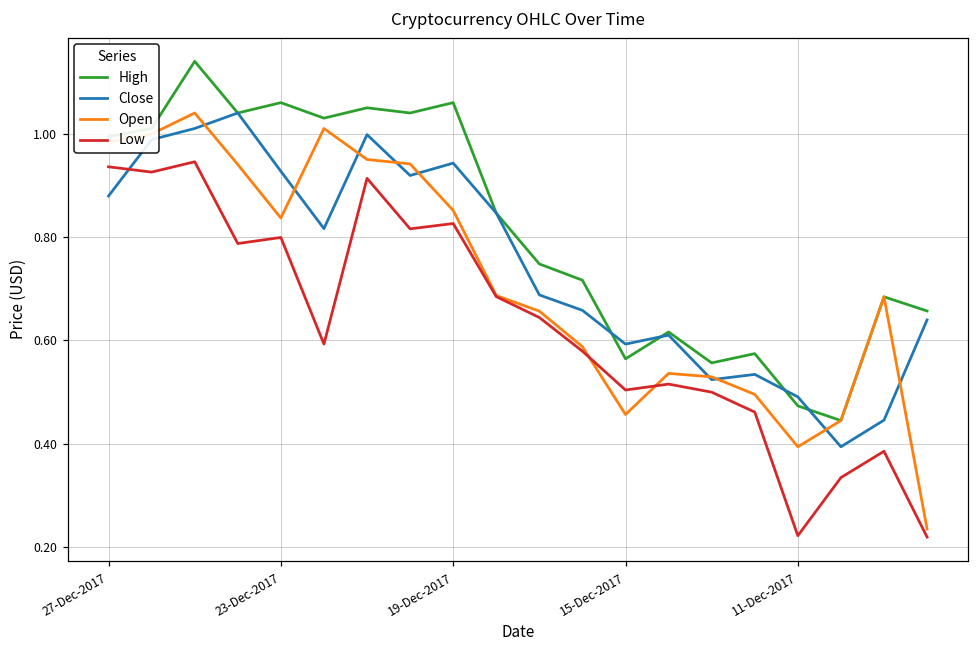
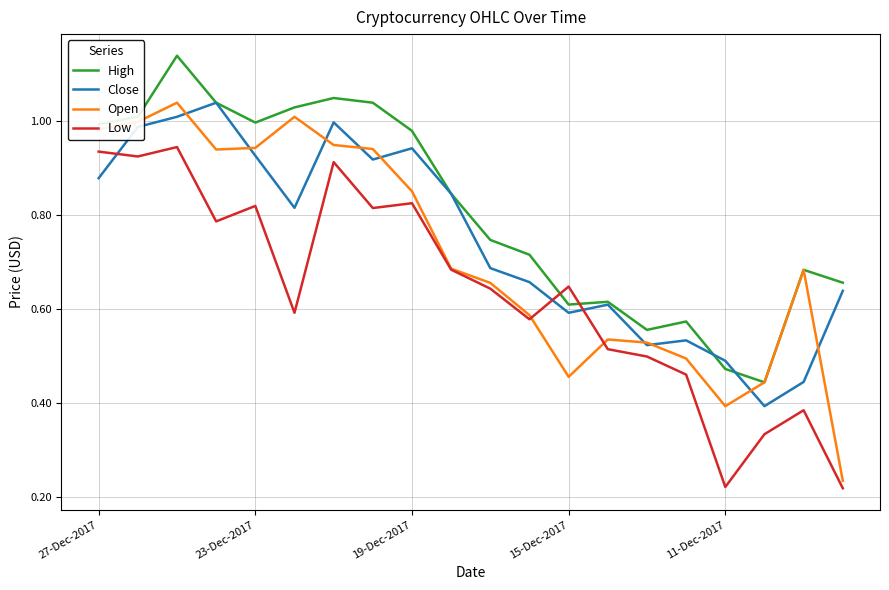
High, 23-Dec-2017: 1.06 -> 1.00
Open, 23-Dec-2017: 0.84 -> 0.94
Low, 23-Dec-2017: 0.80 -> 0.82
High, 19-Dec-2017: 1.06 -> 0.98
High, 15-Dec-2017: 0.56 -> 0.61
Low, 15-Dec-2017: 0.50 -> 0.65
